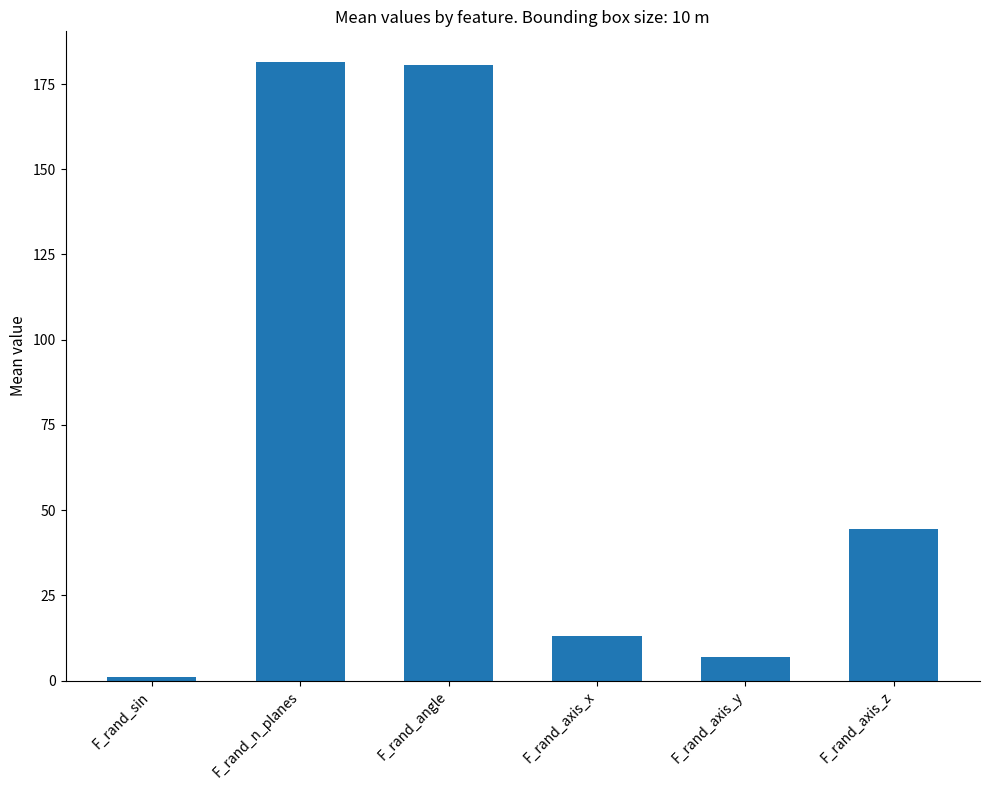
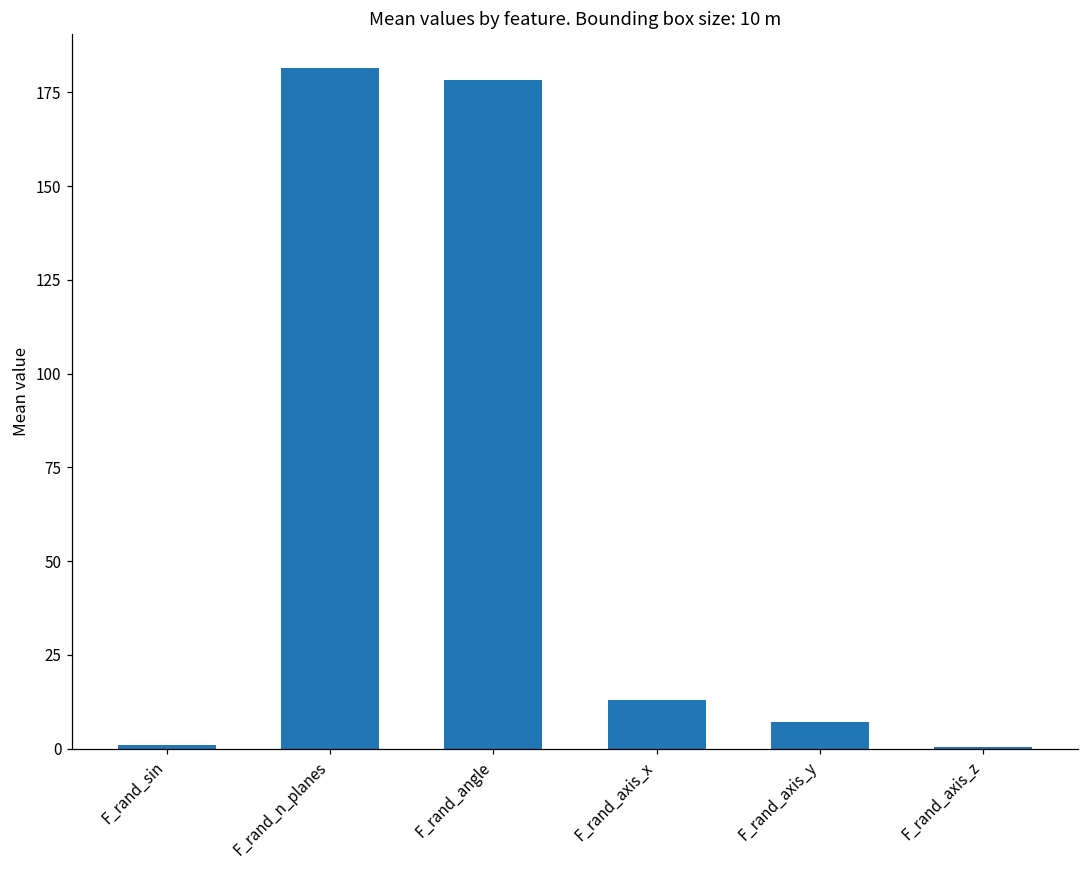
F_rand_angle: 181 -> 178
F_rand_axis_z: 44 -> 1
